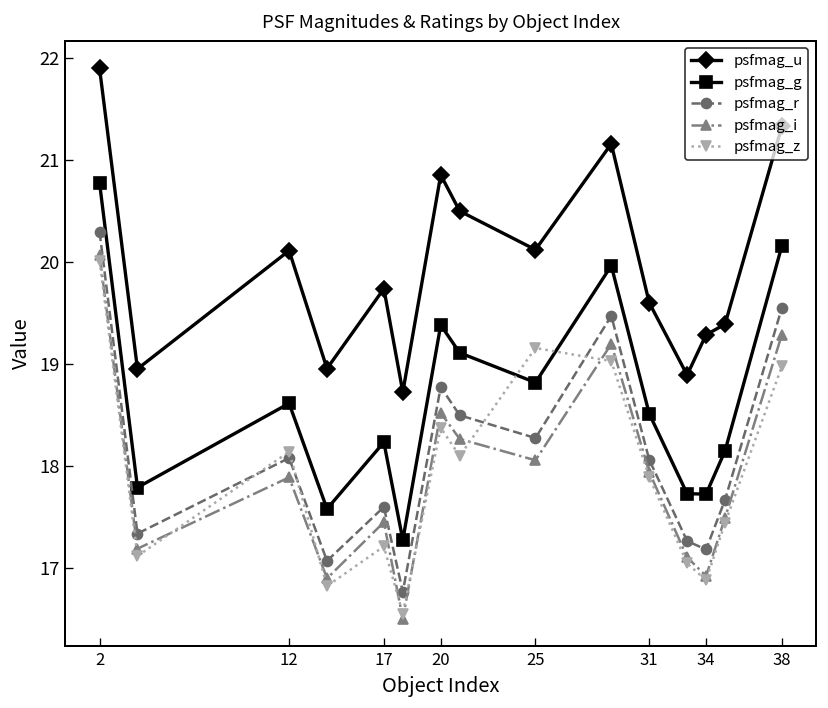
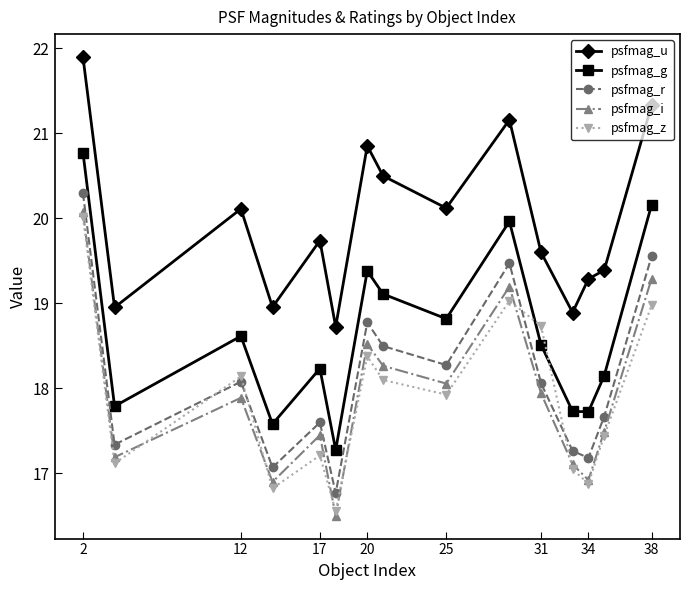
psfmag_z, 25: 19.2 -> 17.9
psfmag_z, 31: 17.9 -> 18.7
